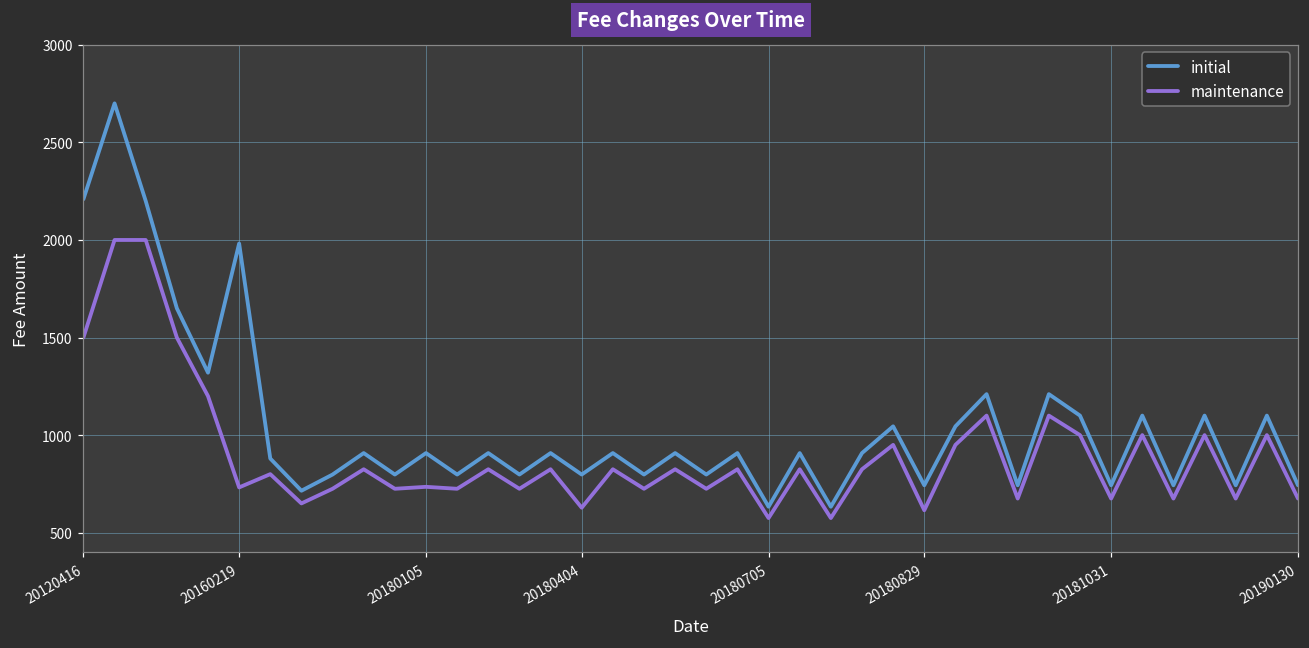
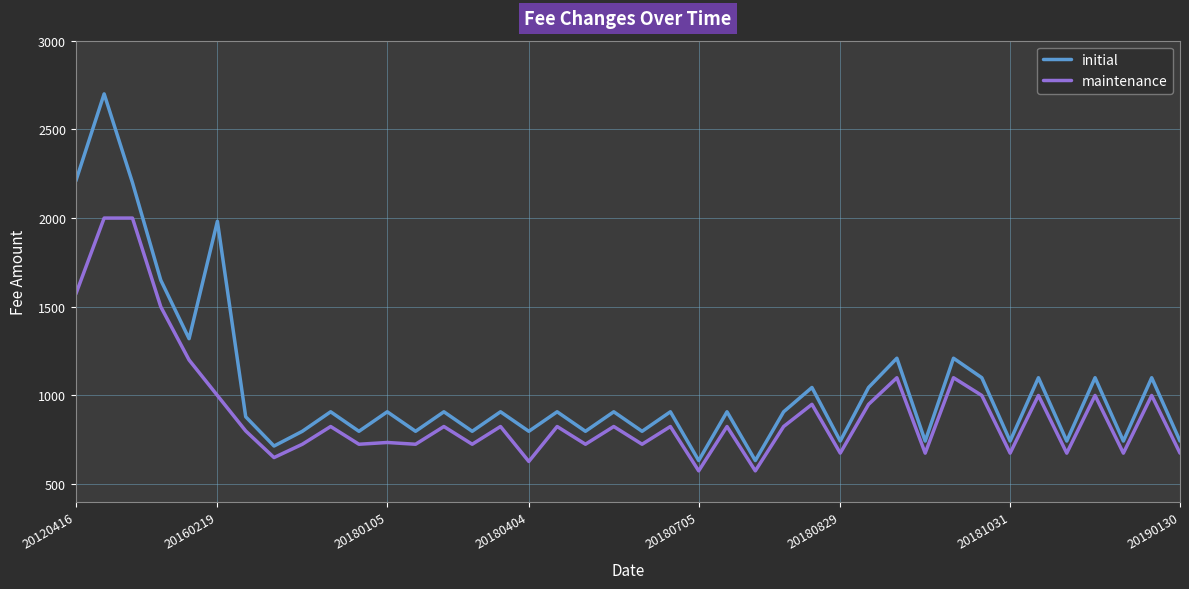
maintenance, 20120416: 1500 -> 1570
maintenance, 20160219: 730 -> 1000
maintenance, 20180829: 620 -> 680
